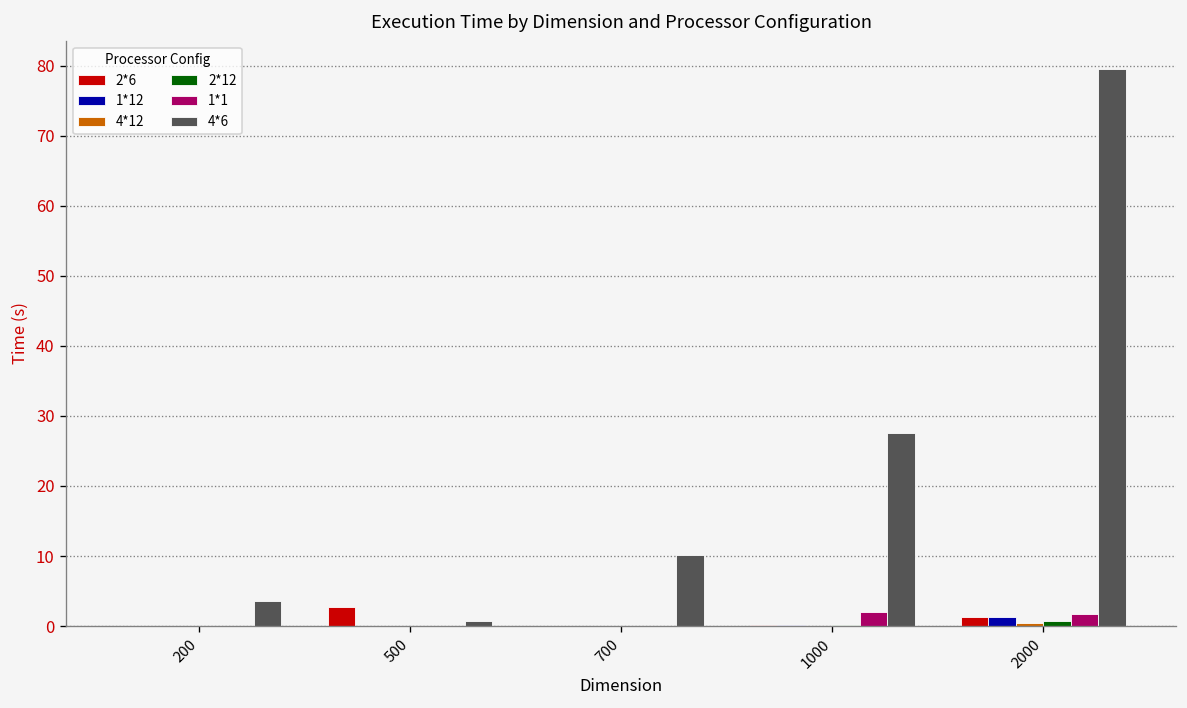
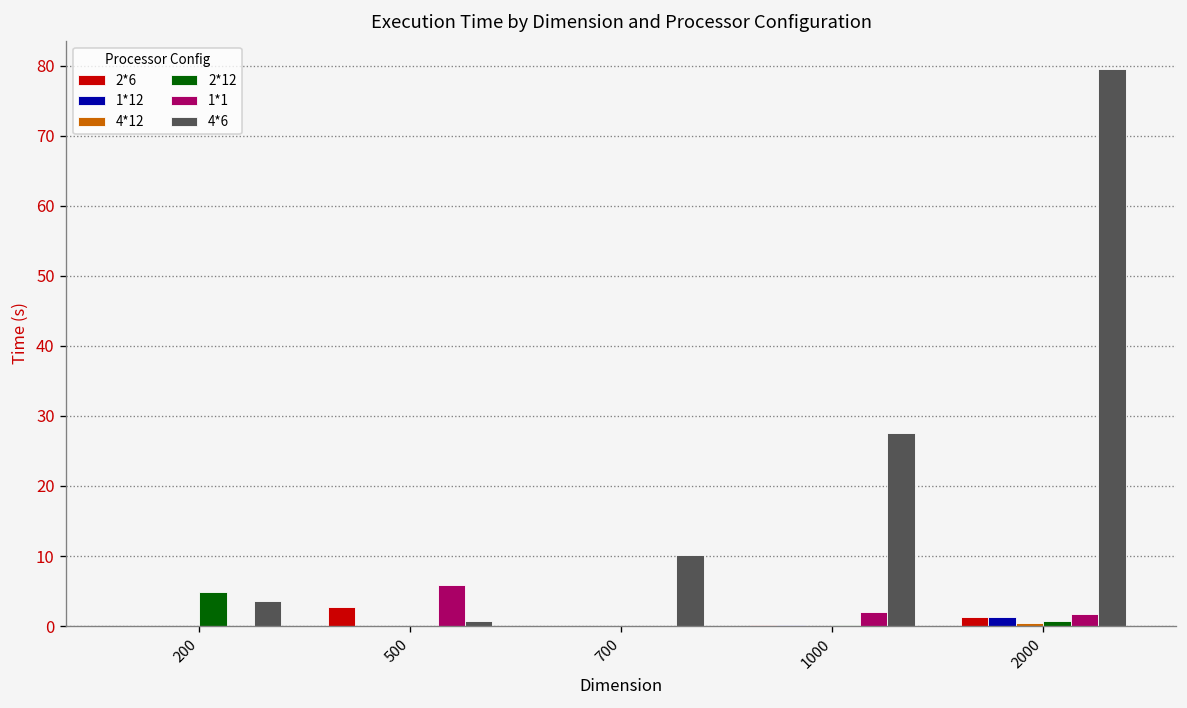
2*12, 200: 0 -> 5
1*1, 500: 0 -> 6
